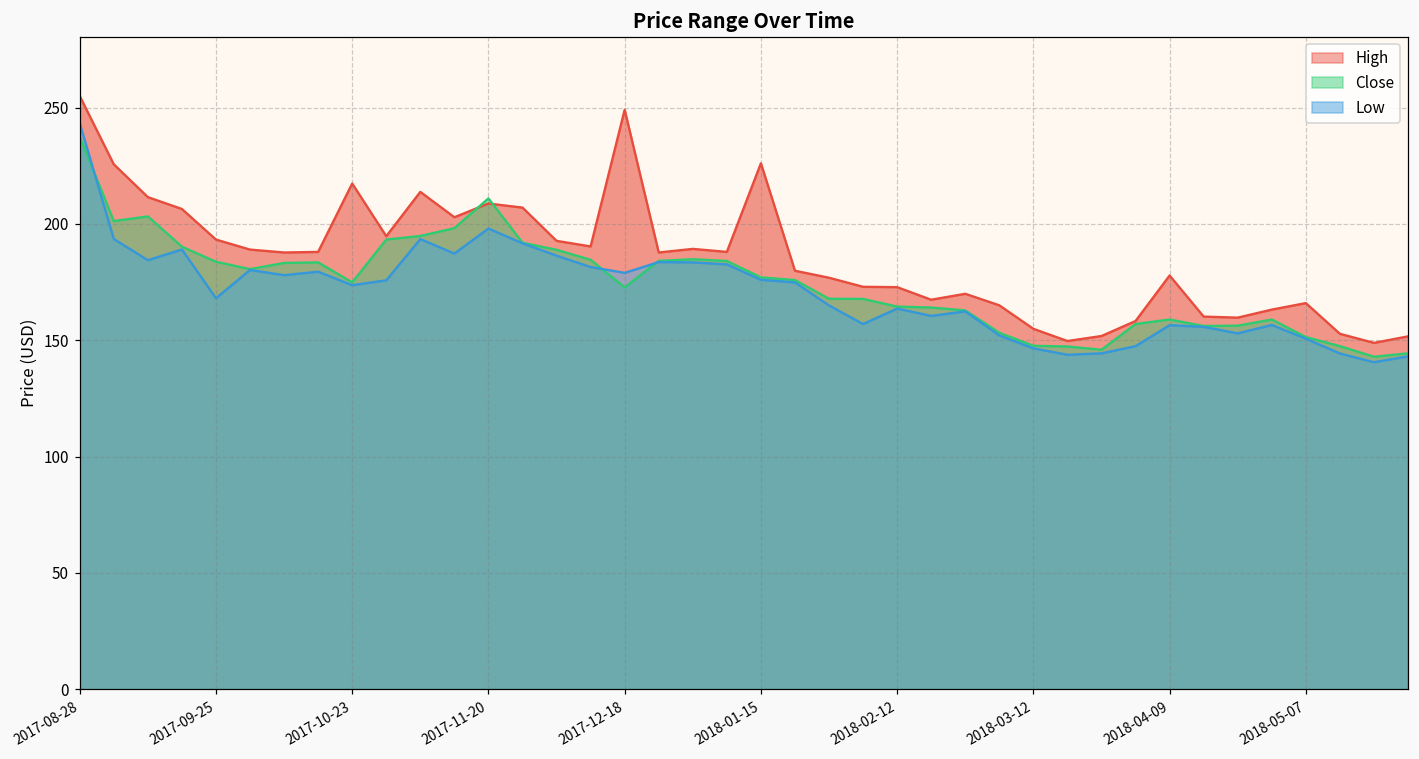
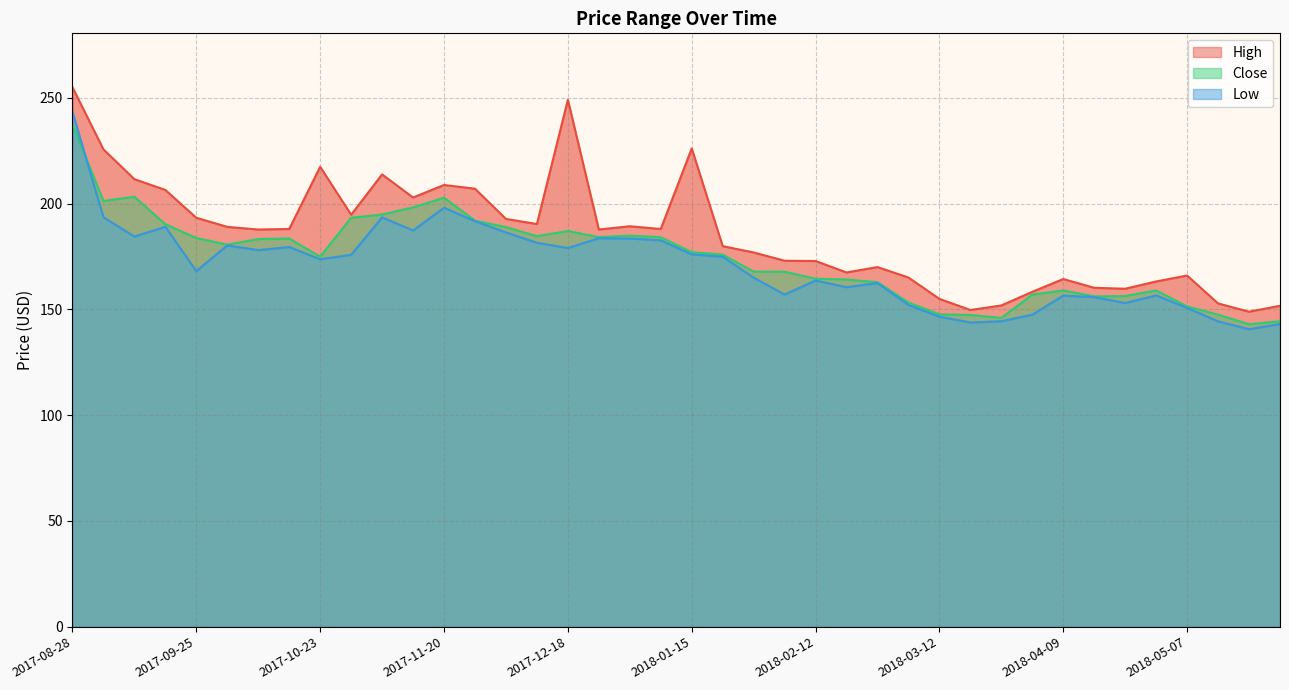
Close, 2017-11-20: 211 -> 203
Close, 2017-12-18: 173 -> 187
High, 2018-04-09: 178 -> 164
